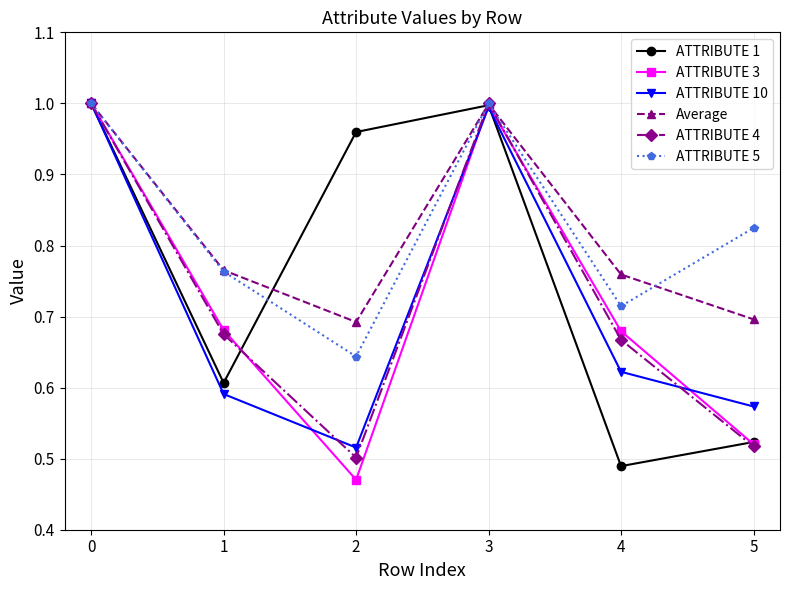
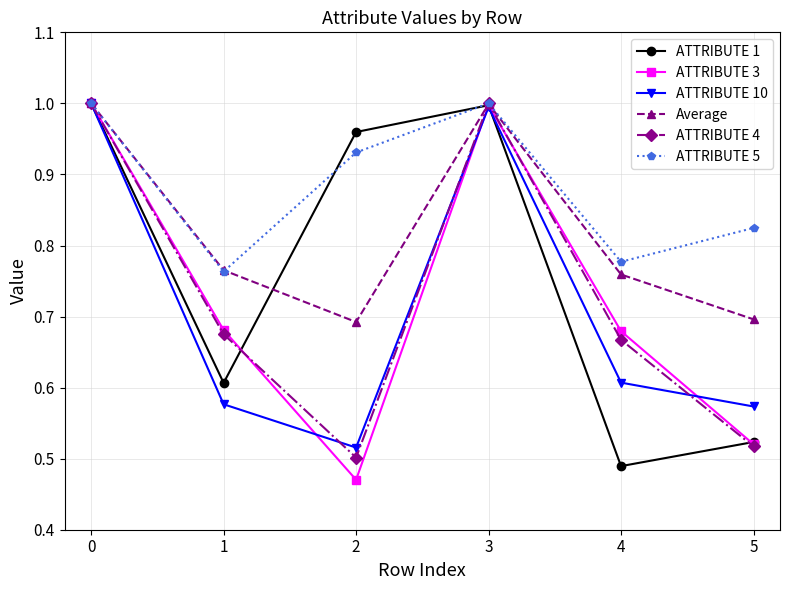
ATTRIBUTE 10, 1: 0.59 -> 0.58
ATTRIBUTE 5, 2: 0.64 -> 0.93
ATTRIBUTE 10, 4: 0.62 -> 0.61
ATTRIBUTE 5, 4: 0.71 -> 0.78
